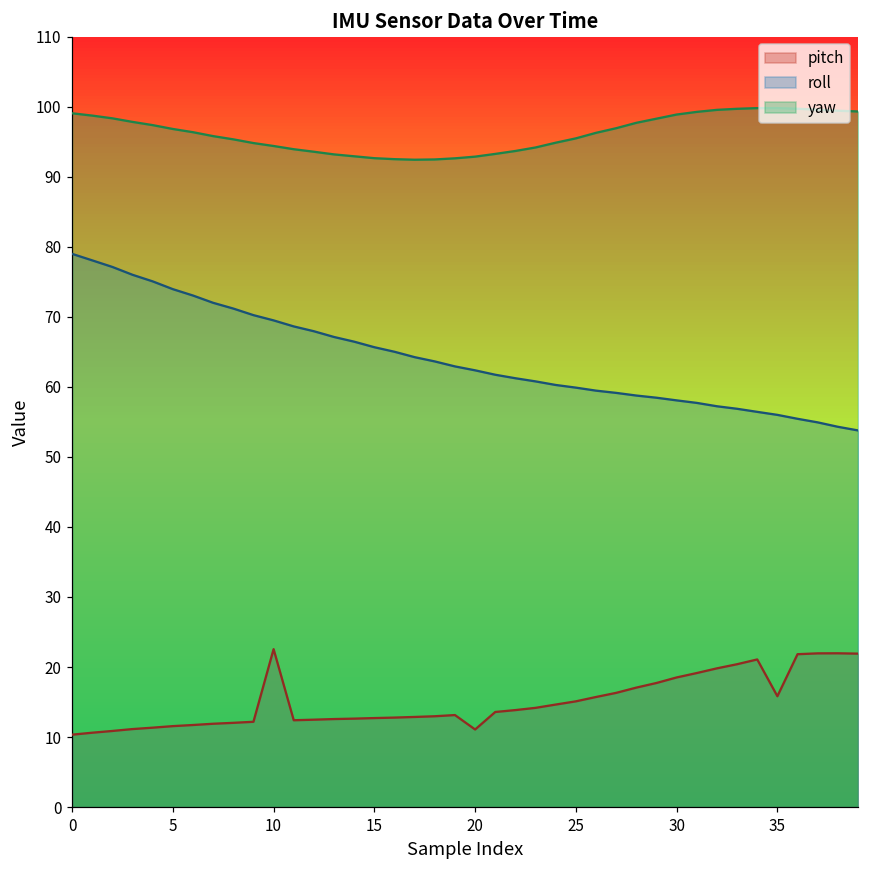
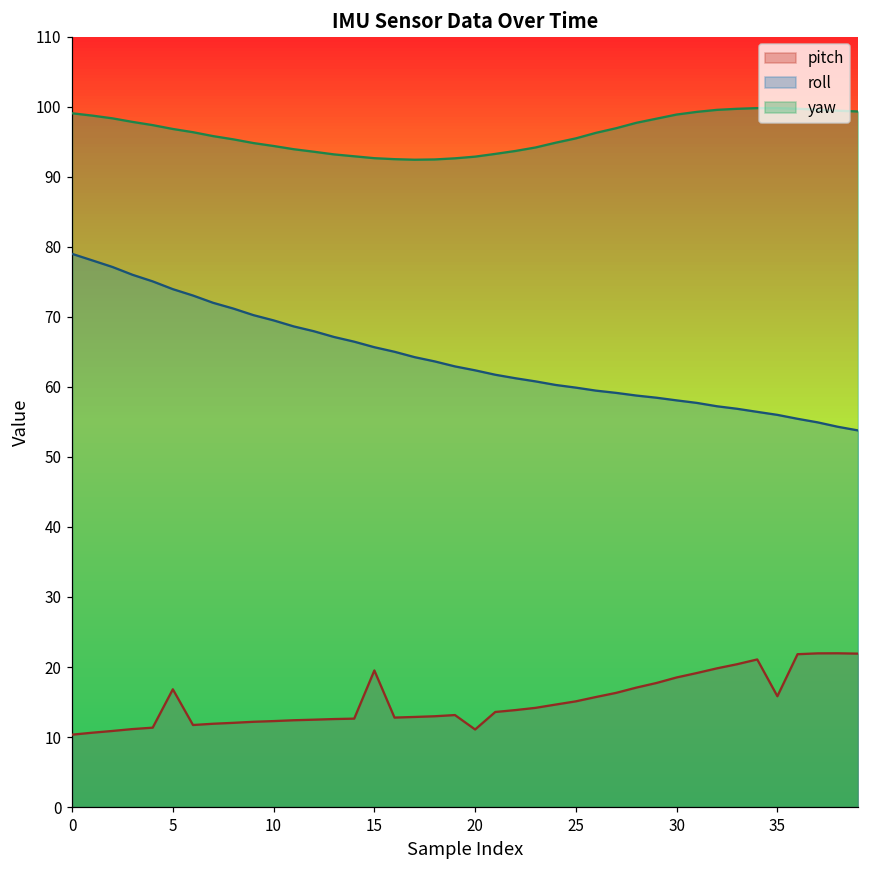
pitch, 5: 12 -> 17
pitch, 10: 23 -> 12
pitch, 15: 13 -> 20
